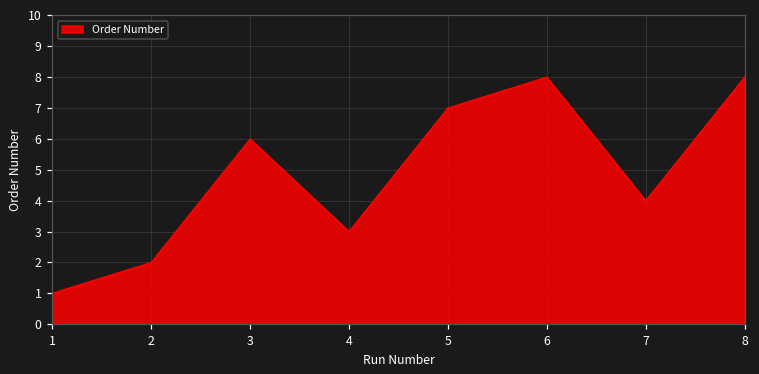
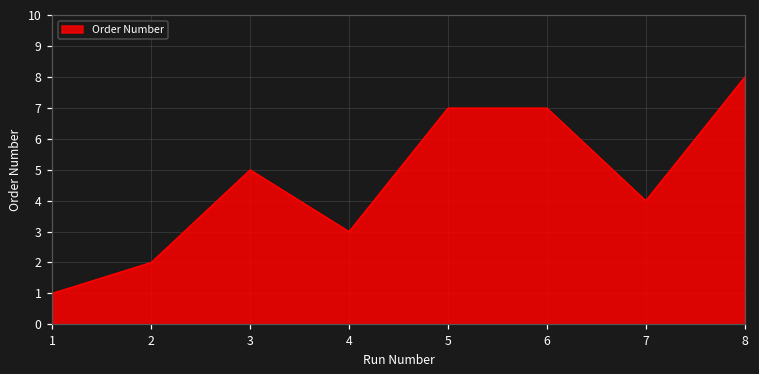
3: 6 -> 5
6: 8 -> 7
